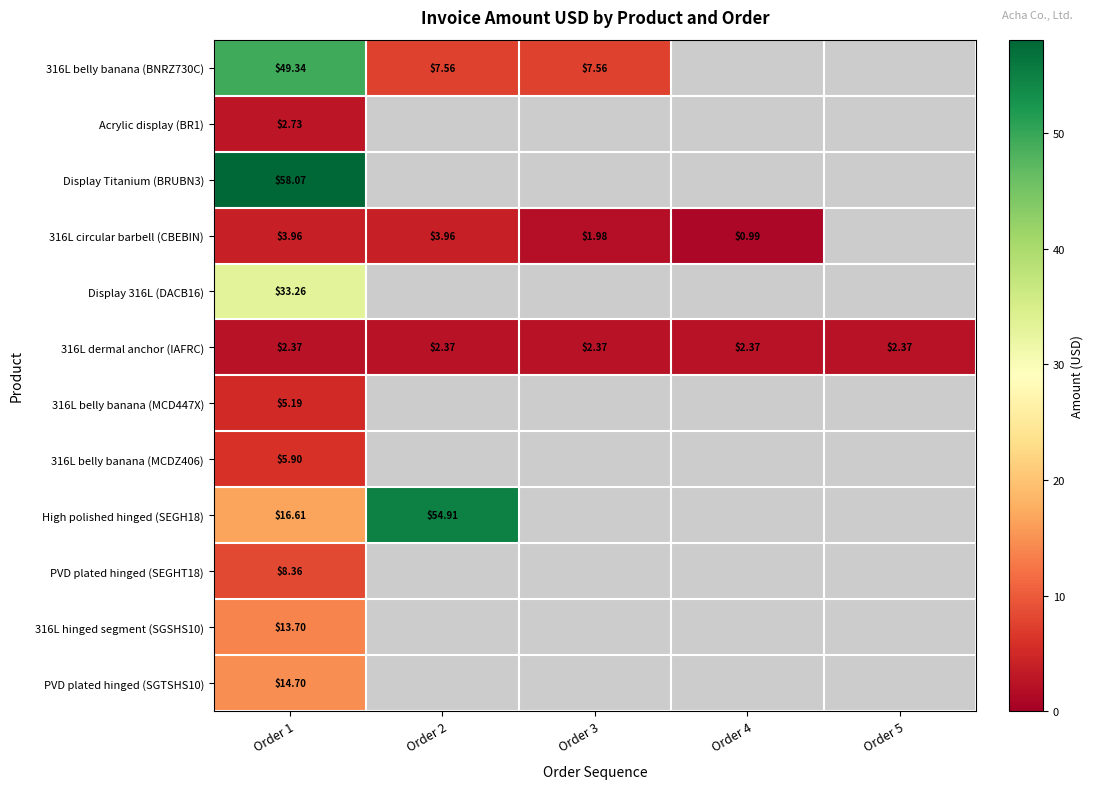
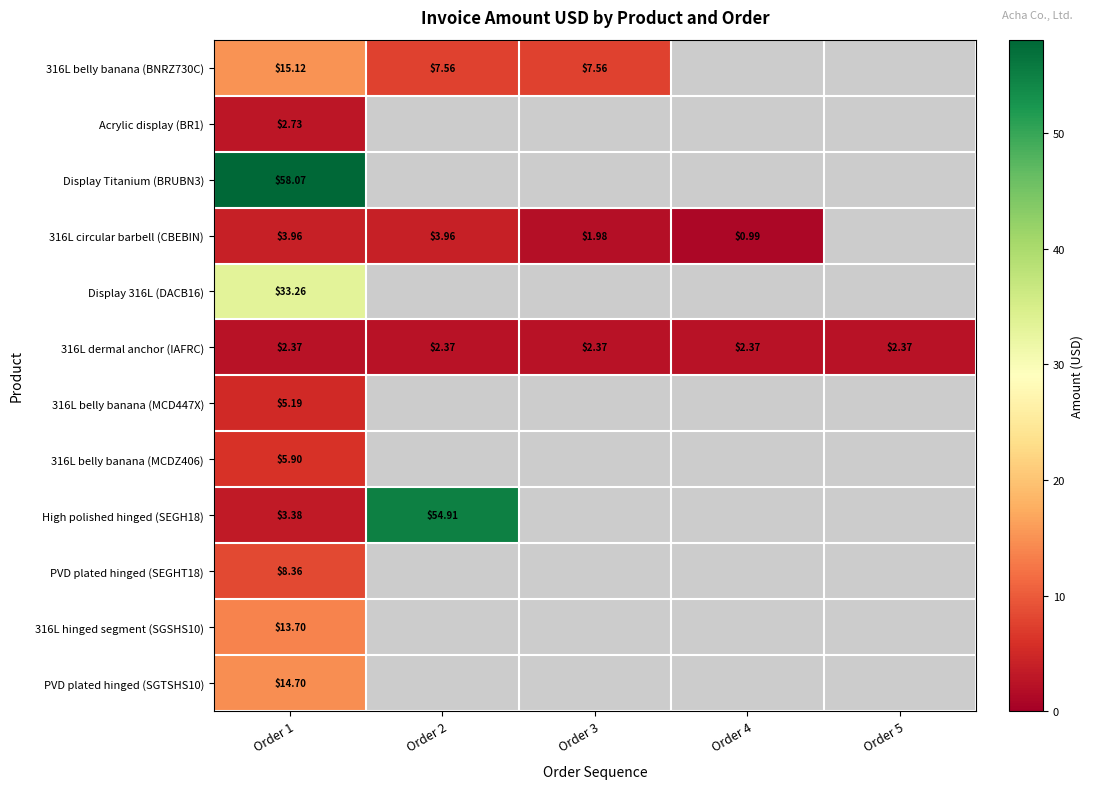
316L belly banana (BNRZ730C), Order 1: $49.34 -> $15.12
High polished hinged (SEGH18), Order 1: $16.61 -> $3.38
